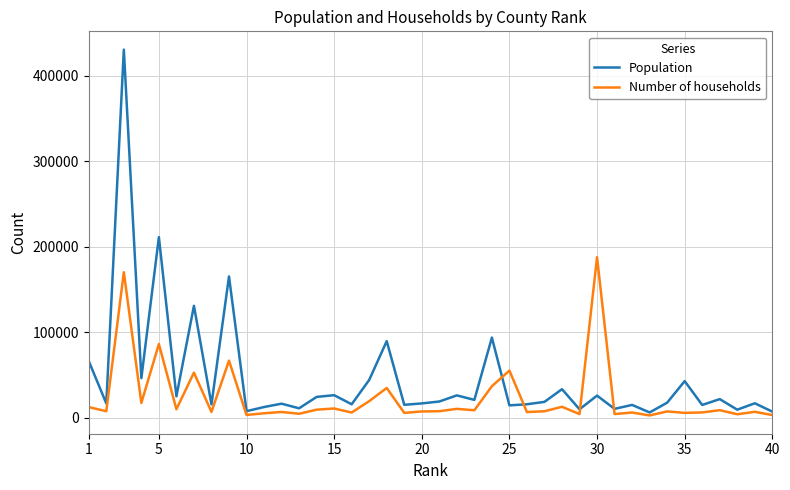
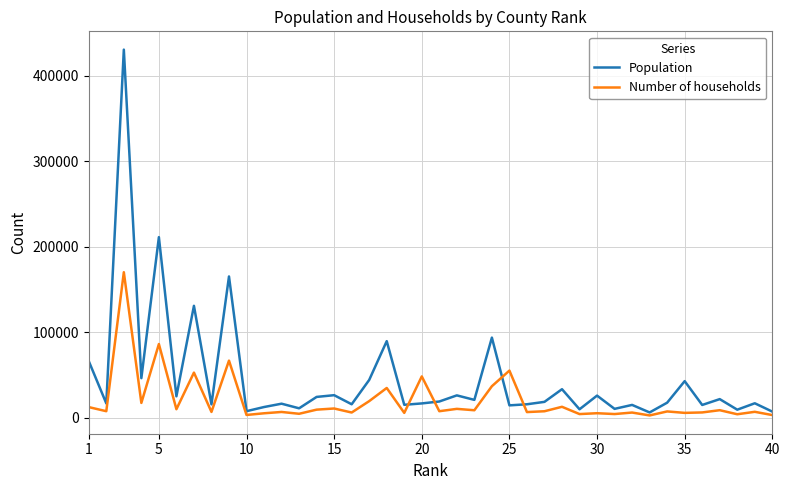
Number of households, 20: 10000 -> 50000
Number of households, 30: 190000 -> 10000
